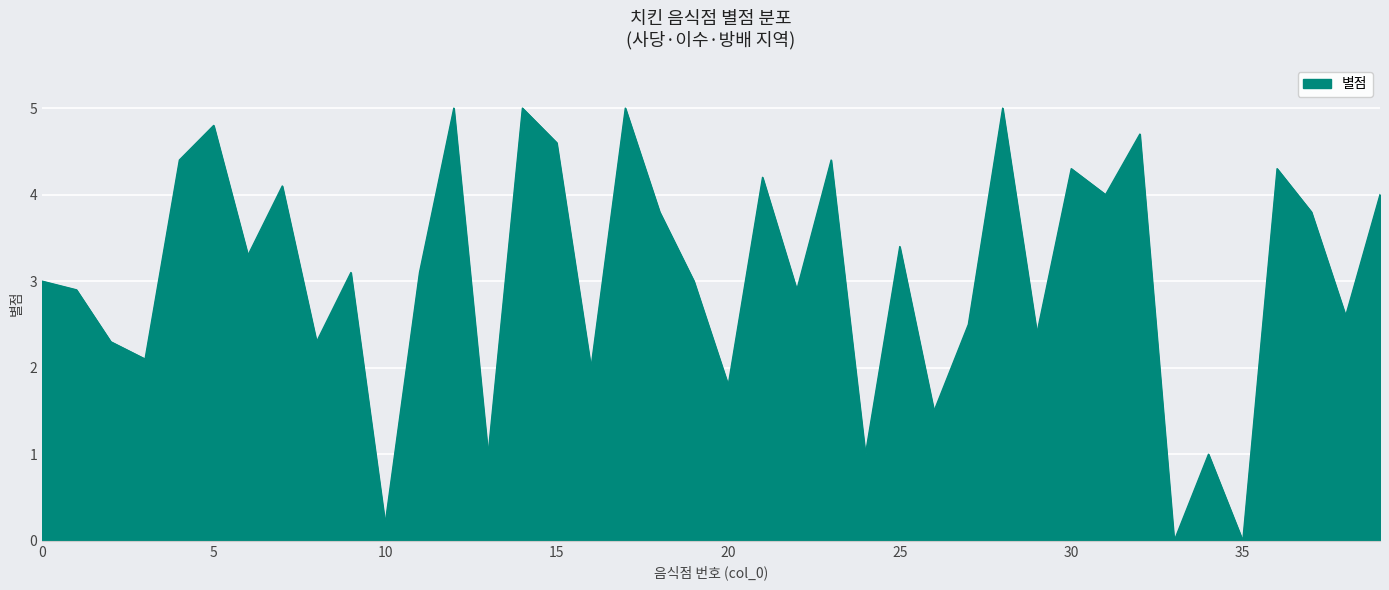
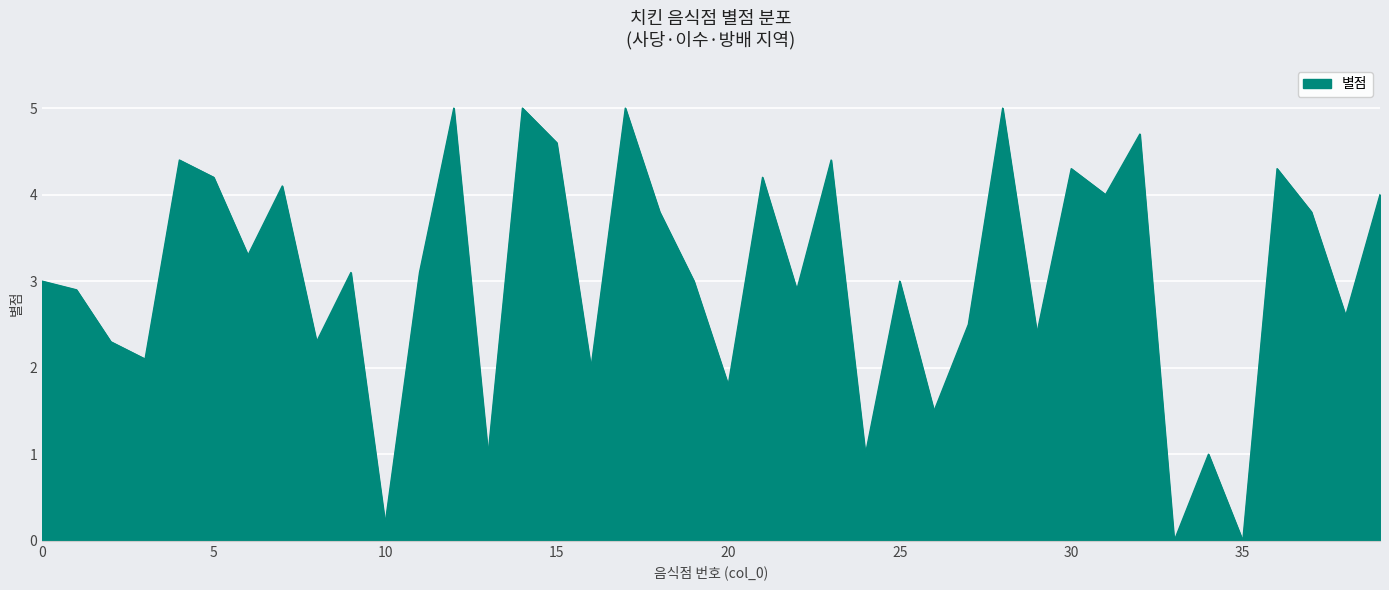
5: 4.8 -> 4.2
25: 3.4 -> 3.0
